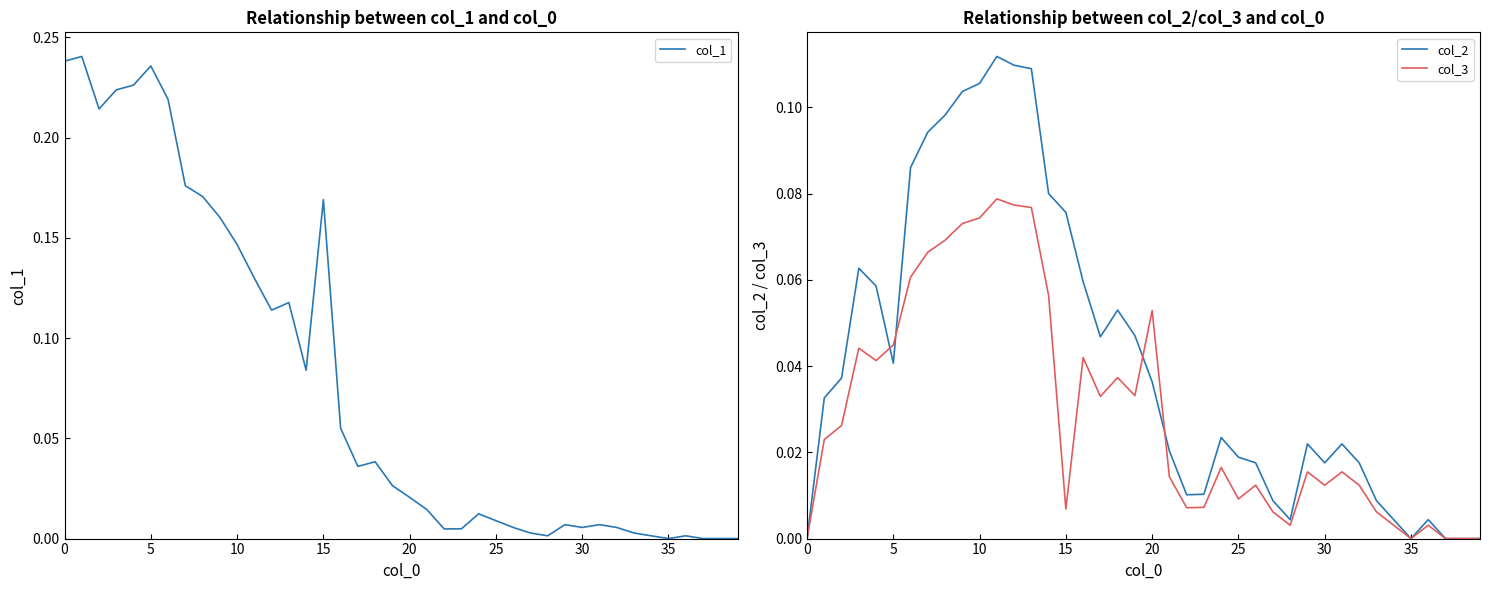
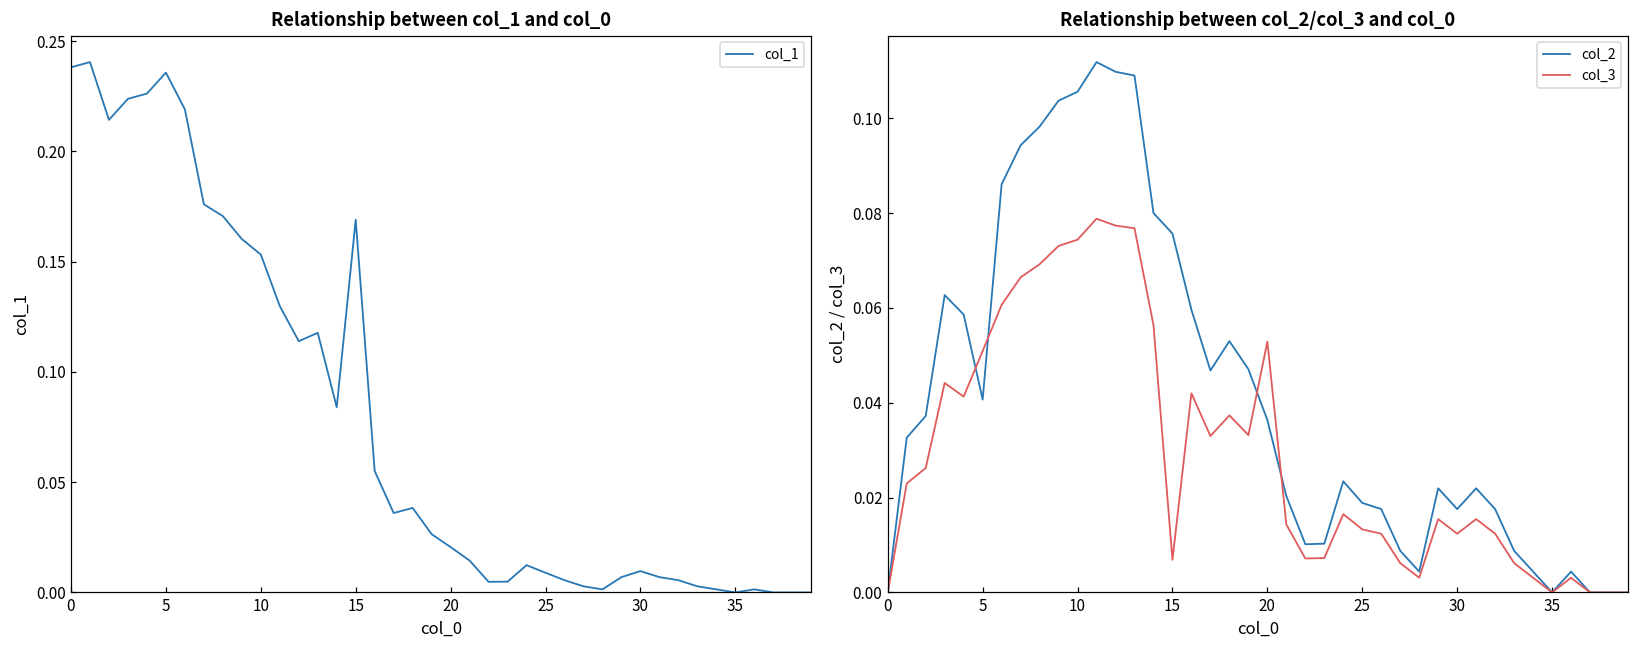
Relationship between col_1 and col_0, 10: 0.147 -> 0.153
Relationship between col_1 and col_0, 30: 0.006 -> 0.010
Relationship between col_2/col_3 and col_0, col_3, 5: 0.045 -> 0.051
Relationship between col_2/col_3 and col_0, col_3, 25: 0.009 -> 0.013
